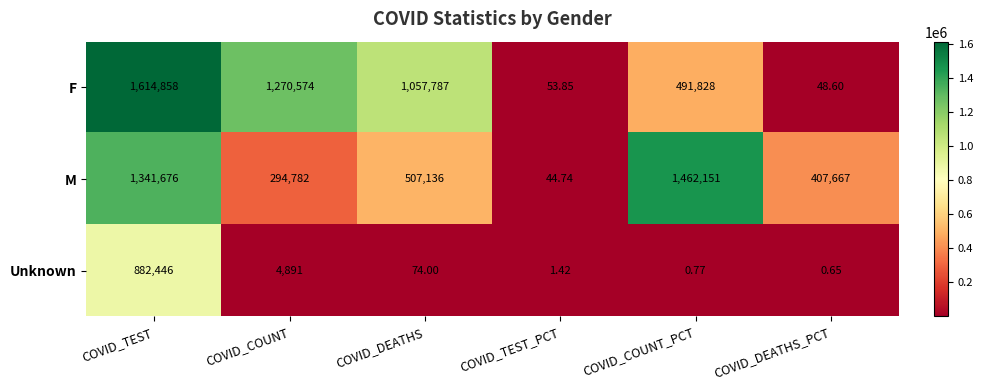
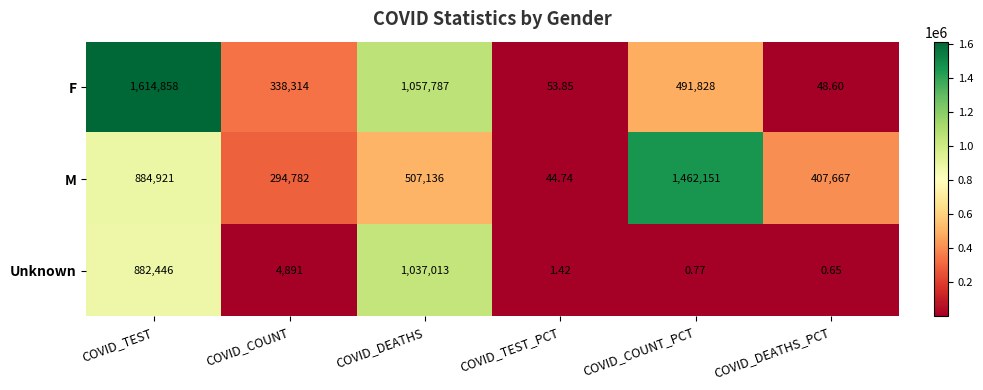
F, COVID_COUNT: 1,270,574 -> 338,314
M, COVID_TEST: 1,341,676 -> 884,921
Unknown, COVID_DEATHS: 74.00 -> 1,037,013
